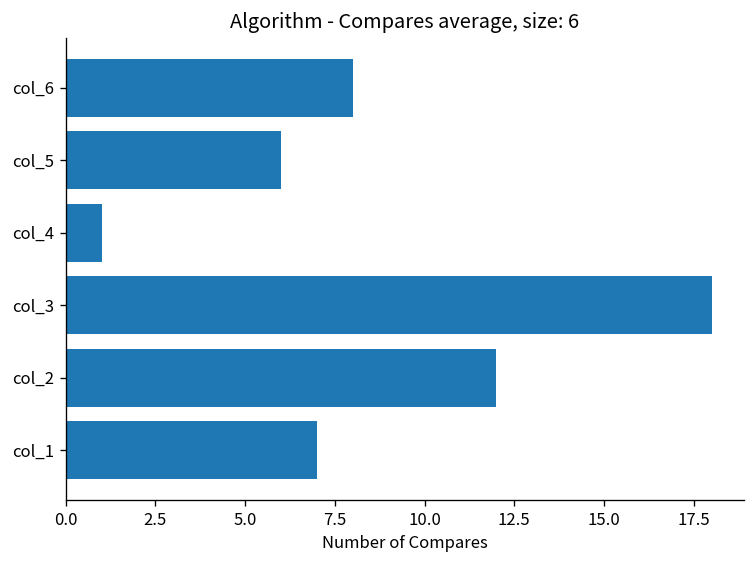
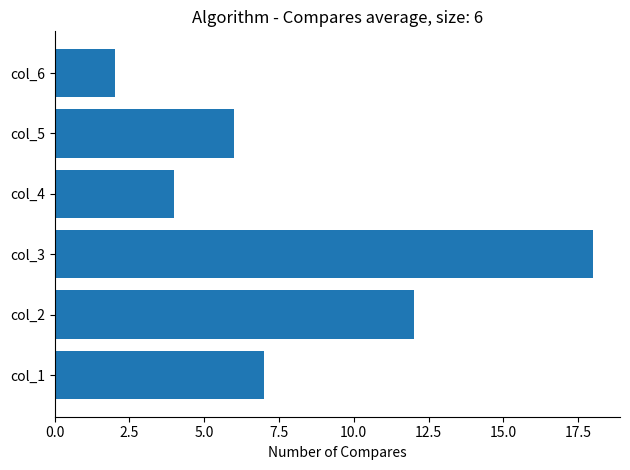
col_6: 8 -> 2
col_4: 1 -> 4
